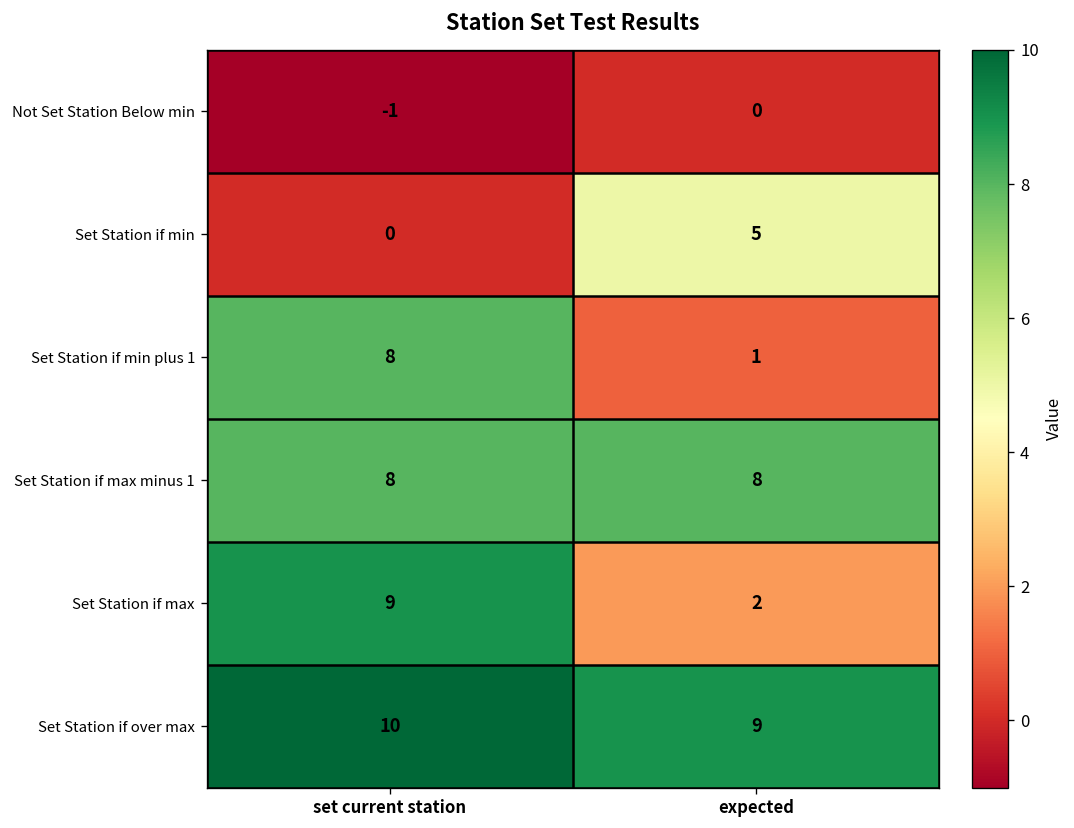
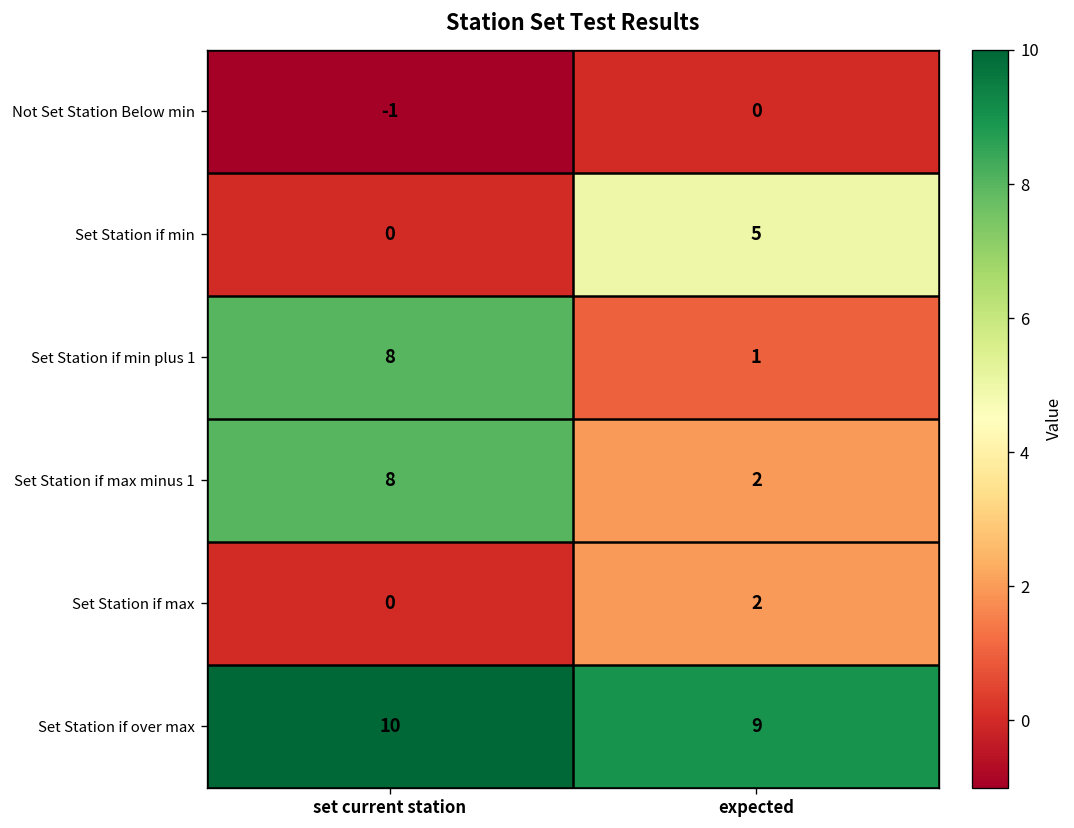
Set Station if max minus 1, expected: 8 -> 2
Set Station if max, set current station: 9 -> 0
